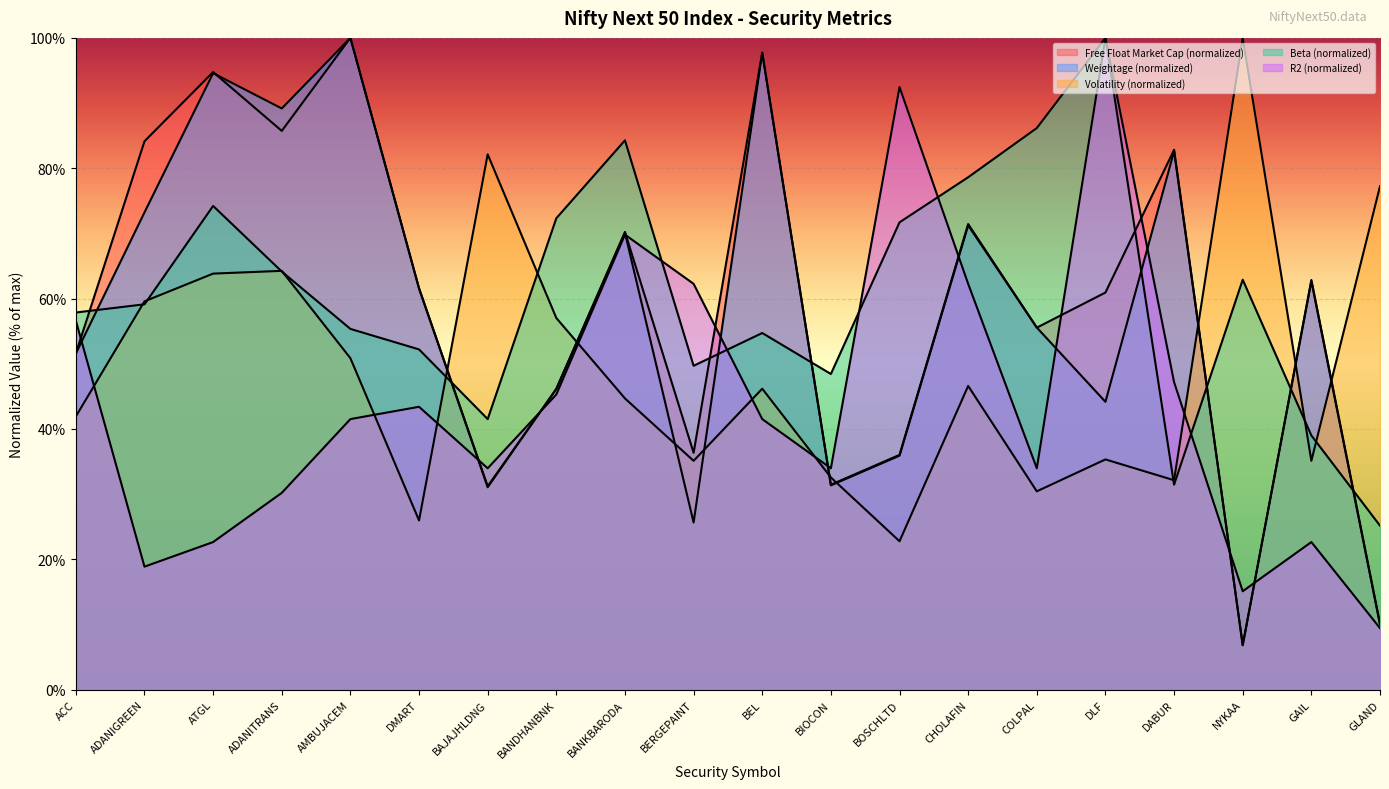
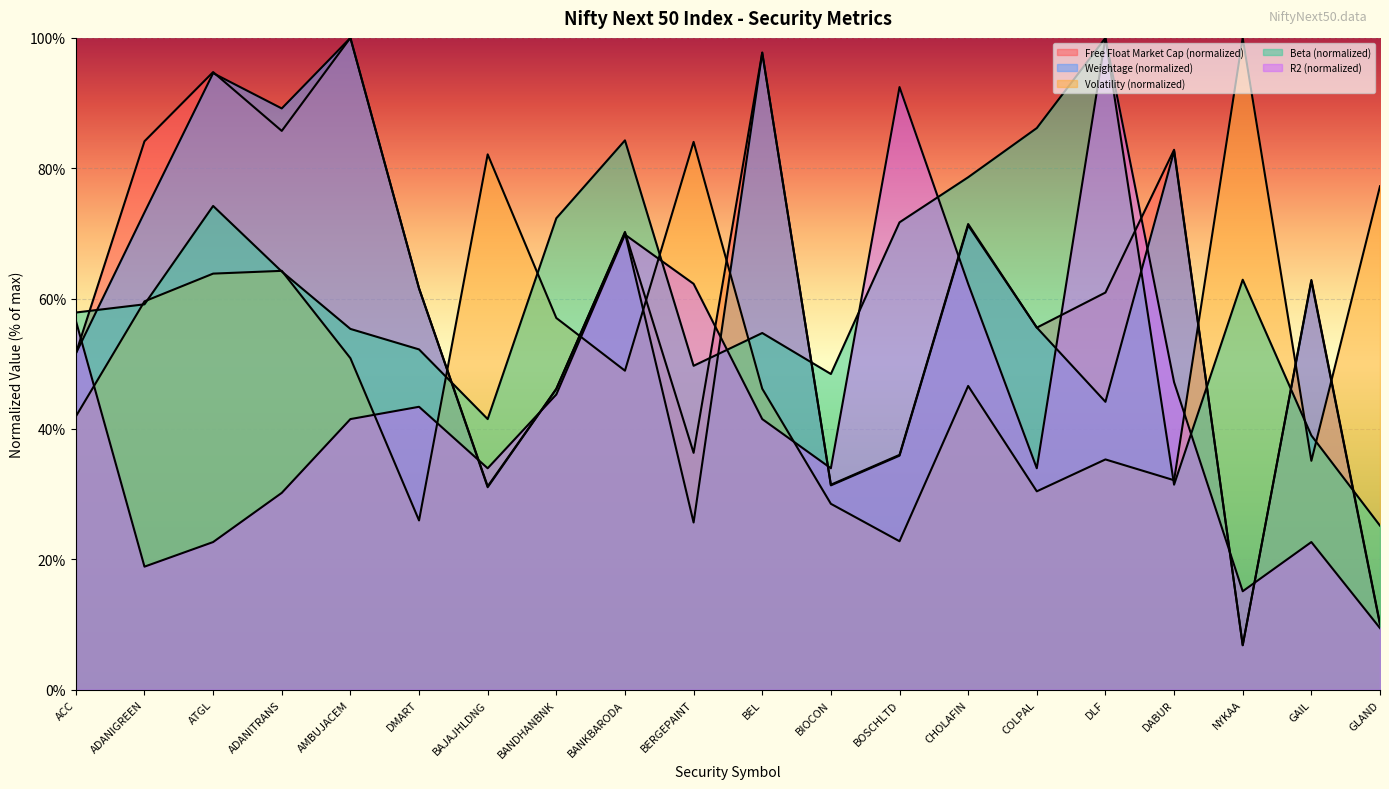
Volatility (normalized), BANKBARODA: 45% -> 49%
Volatility (normalized), BERGEPAINT: 35% -> 84%
Volatility (normalized), BIOCON: 33% -> 29%
